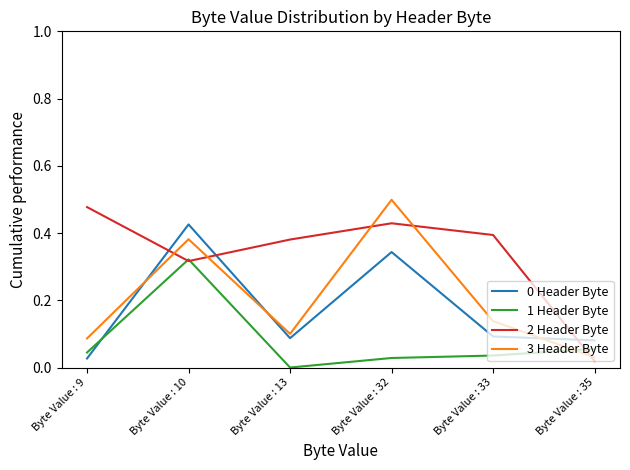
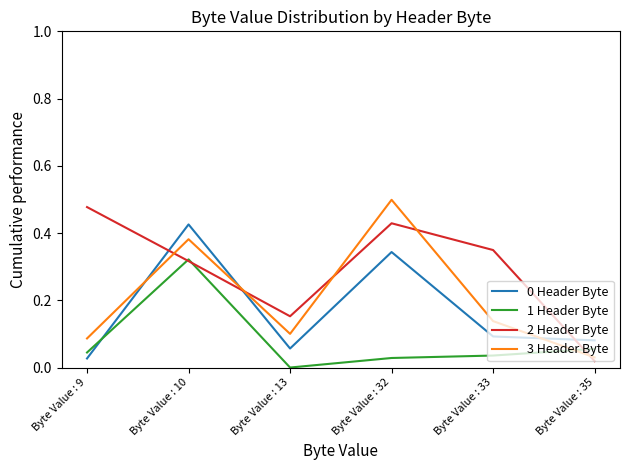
0 Header Byte, Byte Value : 13: 0.09 -> 0.06
2 Header Byte, Byte Value : 13: 0.38 -> 0.15
2 Header Byte, Byte Value : 33: 0.39 -> 0.35
